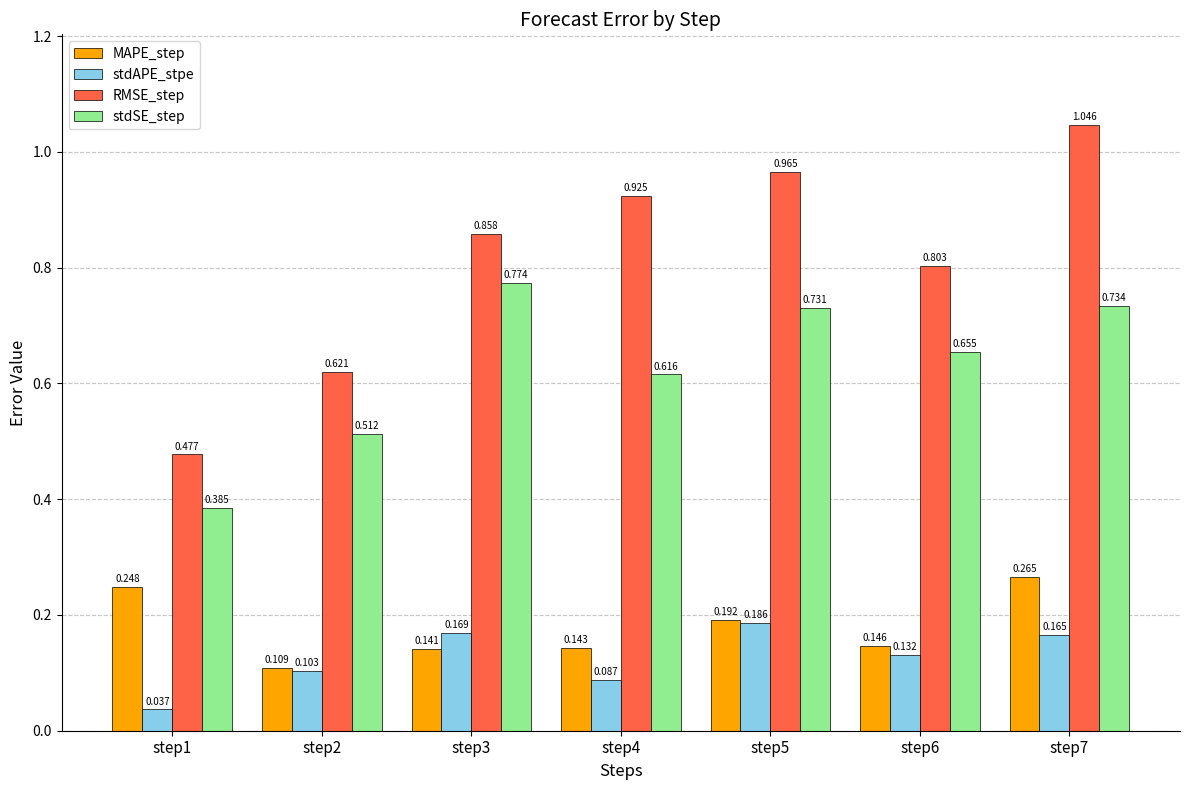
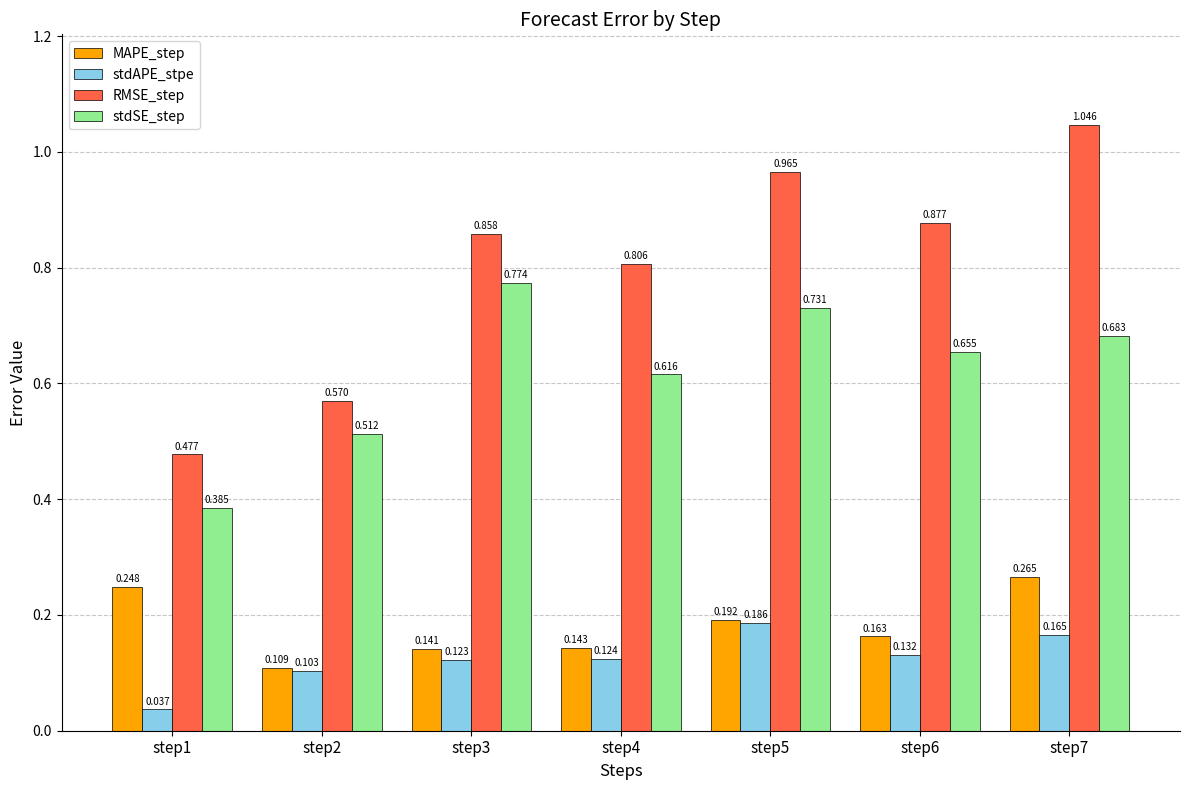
RMSE_step, step2: 0.621 -> 0.570
stdAPE_stpe, step3: 0.169 -> 0.123
stdAPE_stpe, step4: 0.087 -> 0.124
RMSE_step, step4: 0.925 -> 0.806
MAPE_step, step6: 0.146 -> 0.163
RMSE_step, step6: 0.803 -> 0.877
stdSE_step, step7: 0.734 -> 0.683
